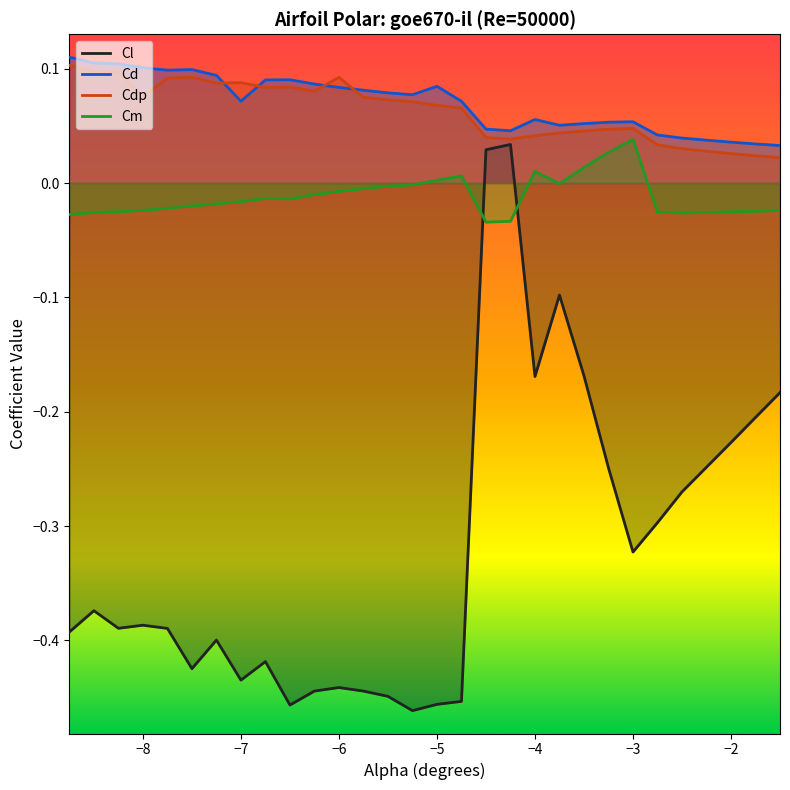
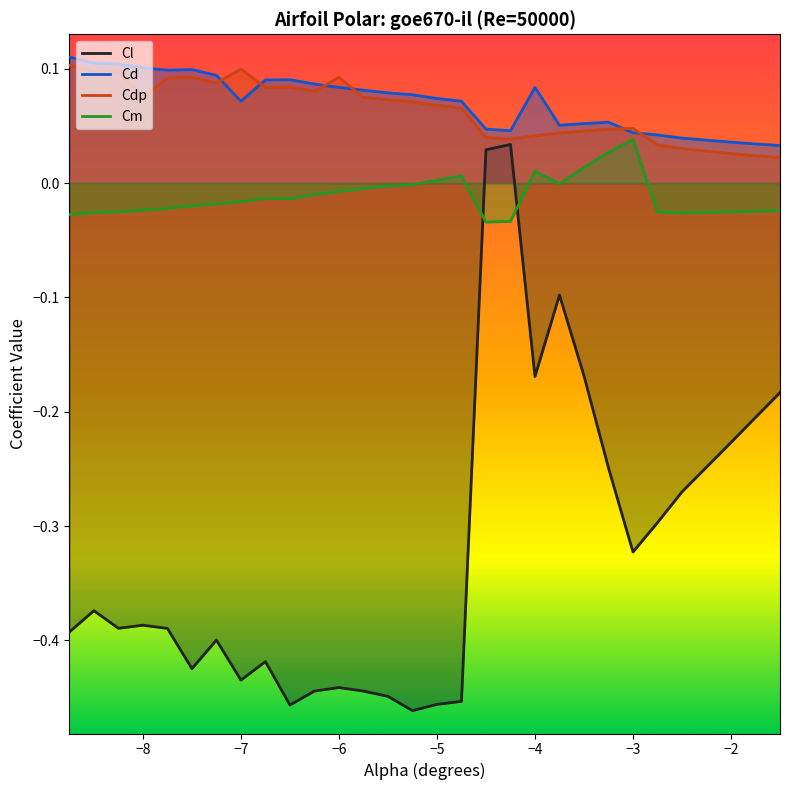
Cdp, −7: 0.088 -> 0.100
Cd, −5: 0.085 -> 0.074
Cd, −4: 0.056 -> 0.084
Cd, −3: 0.054 -> 0.044
